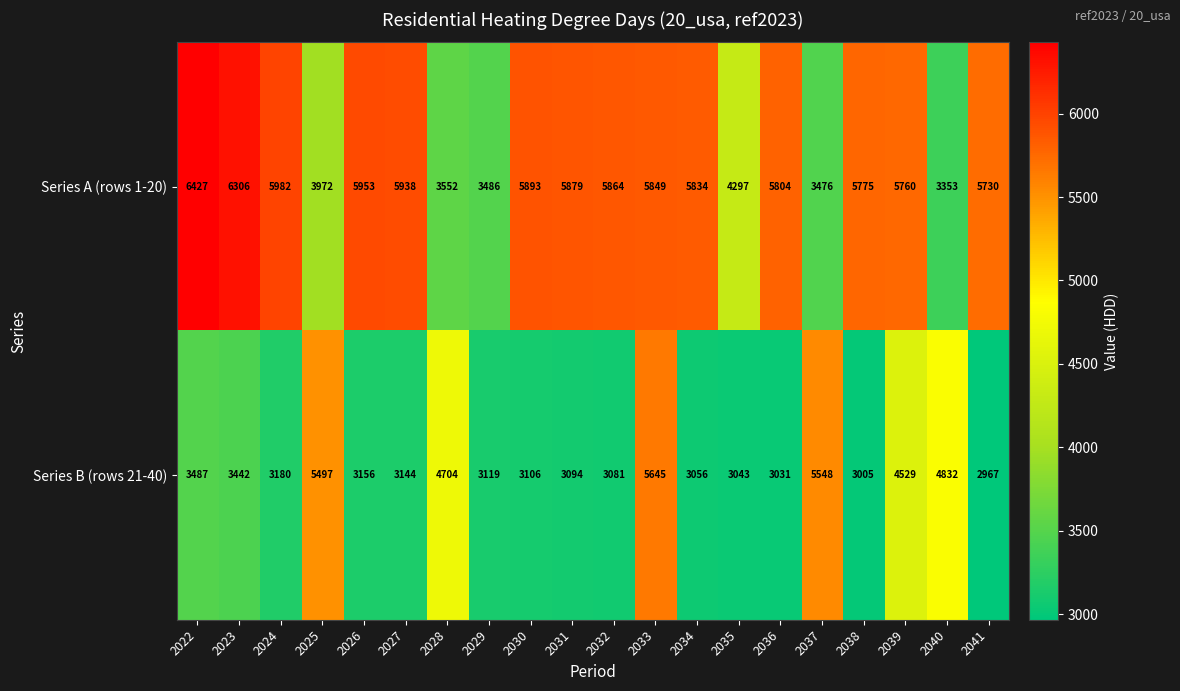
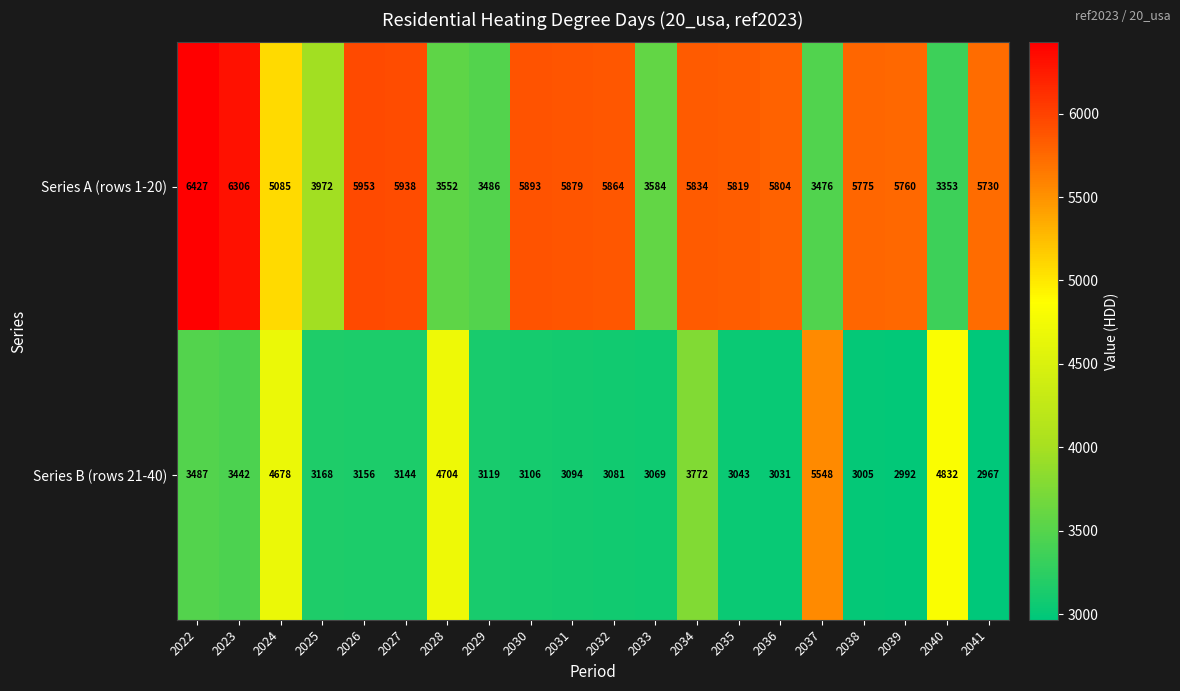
Series A (rows 1-20), 2024: 5982 -> 5085
Series A (rows 1-20), 2033: 5849 -> 3584
Series A (rows 1-20), 2035: 4297 -> 5819
Series B (rows 21-40), 2024: 3180 -> 4678
Series B (rows 21-40), 2025: 5497 -> 3168
Series B (rows 21-40), 2033: 5645 -> 3069
Series B (rows 21-40), 2034: 3056 -> 3772
Series B (rows 21-40), 2039: 4529 -> 2992
